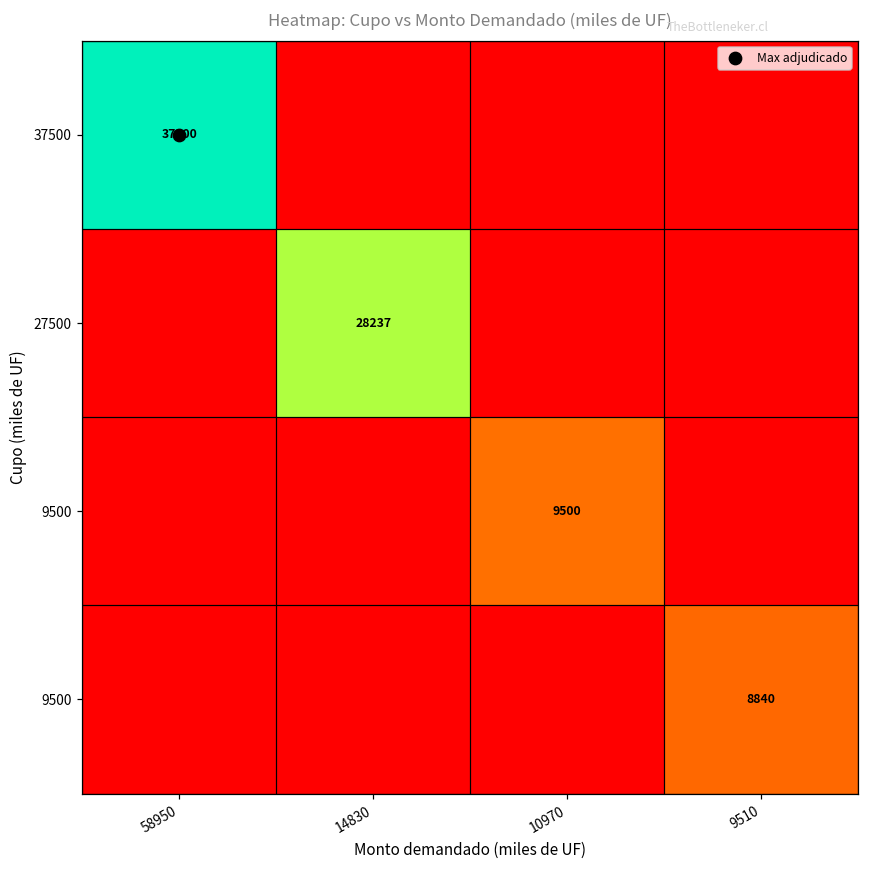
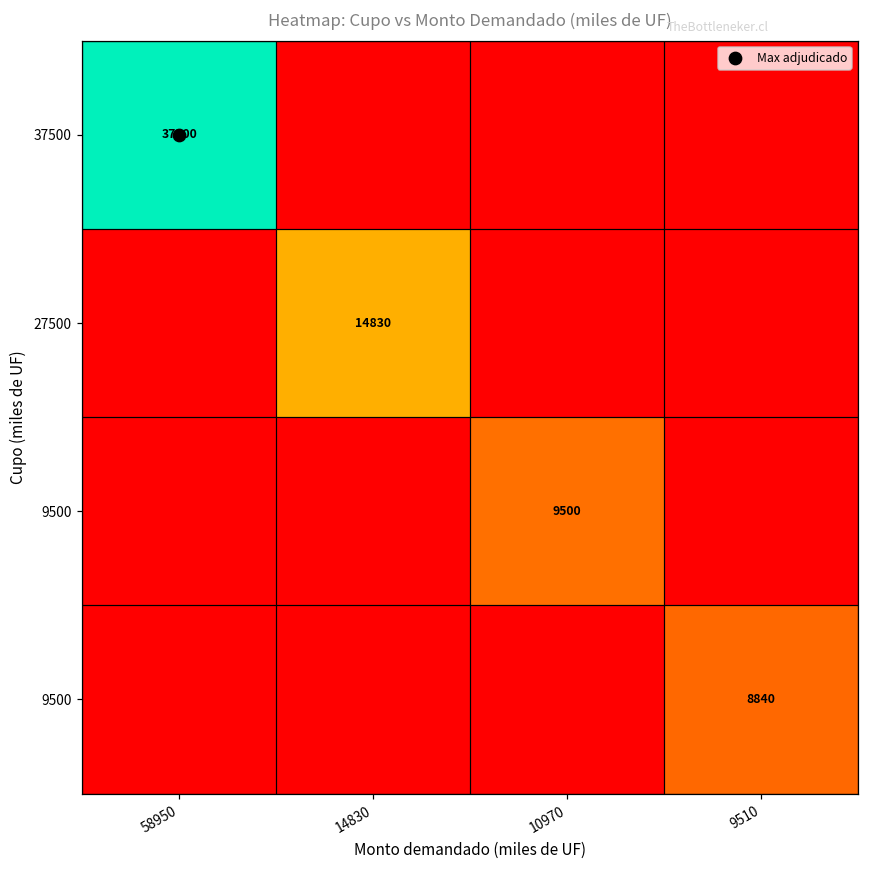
27500, 14830: 28237 -> 14830
